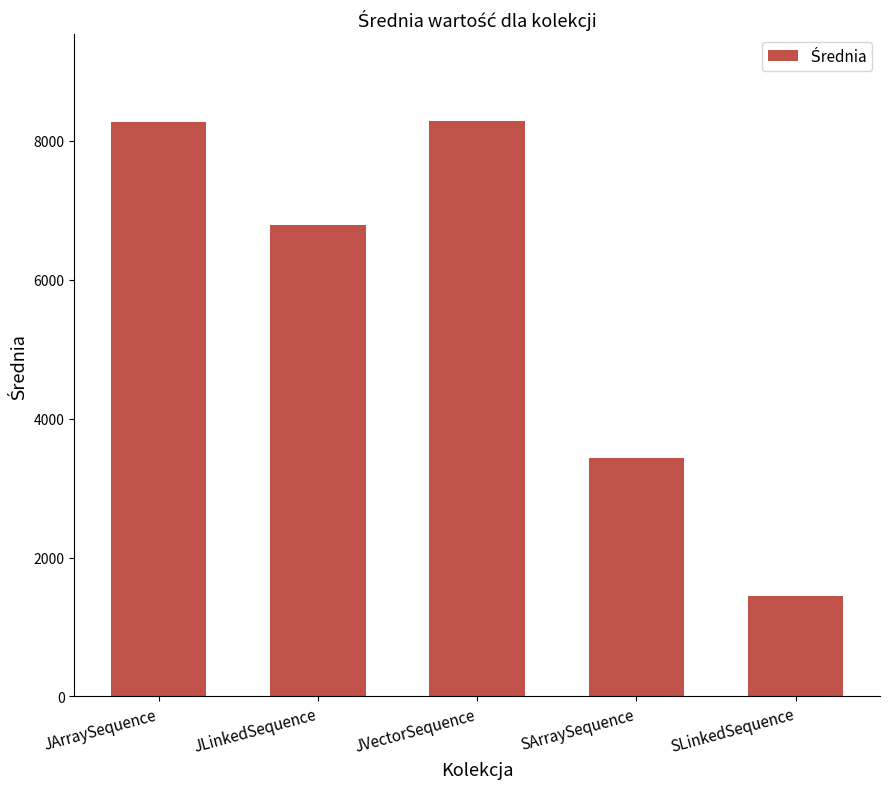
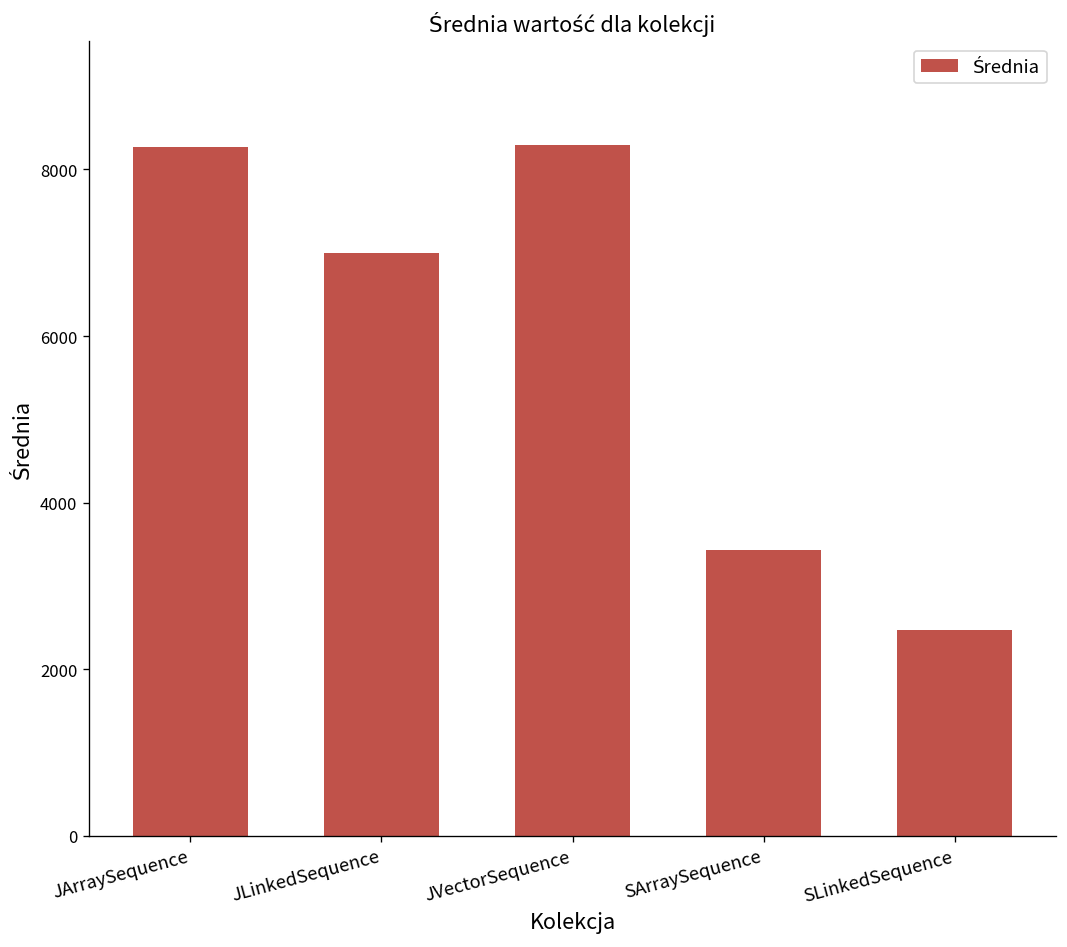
JLinkedSequence: 6800 -> 7000
SLinkedSequence: 1400 -> 2500
